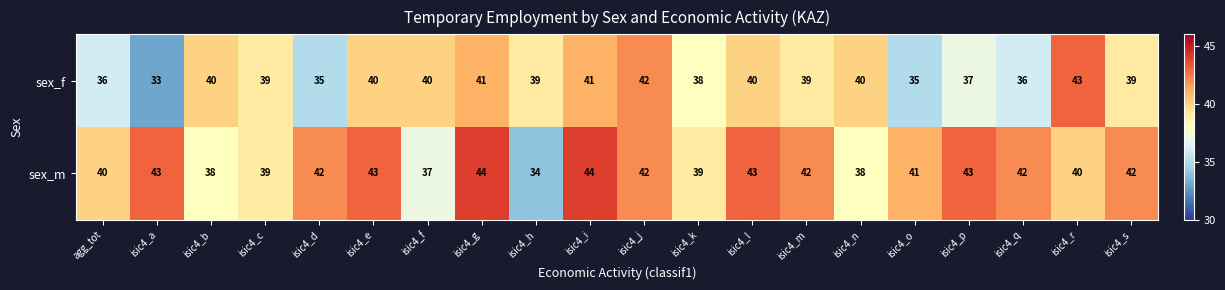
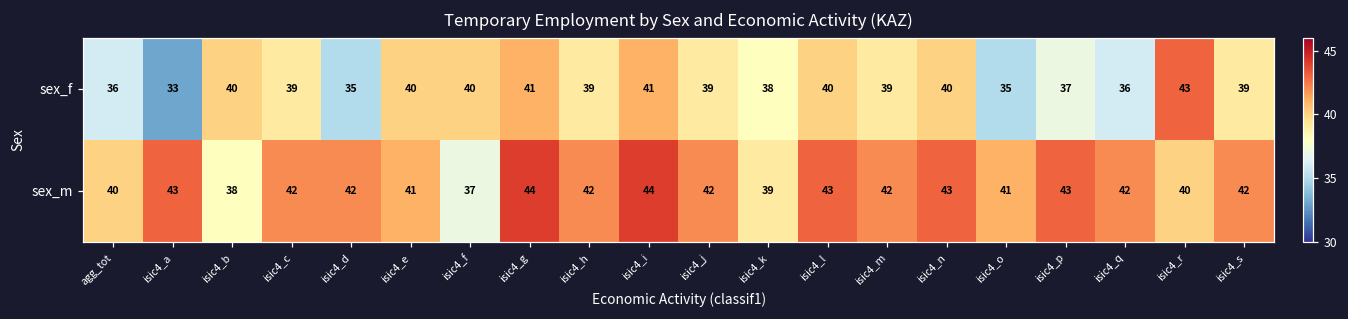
sex_f, isic4_j: 42 -> 39
sex_m, isic4_c: 39 -> 42
sex_m, isic4_e: 43 -> 41
sex_m, isic4_h: 34 -> 42
sex_m, isic4_n: 38 -> 43
